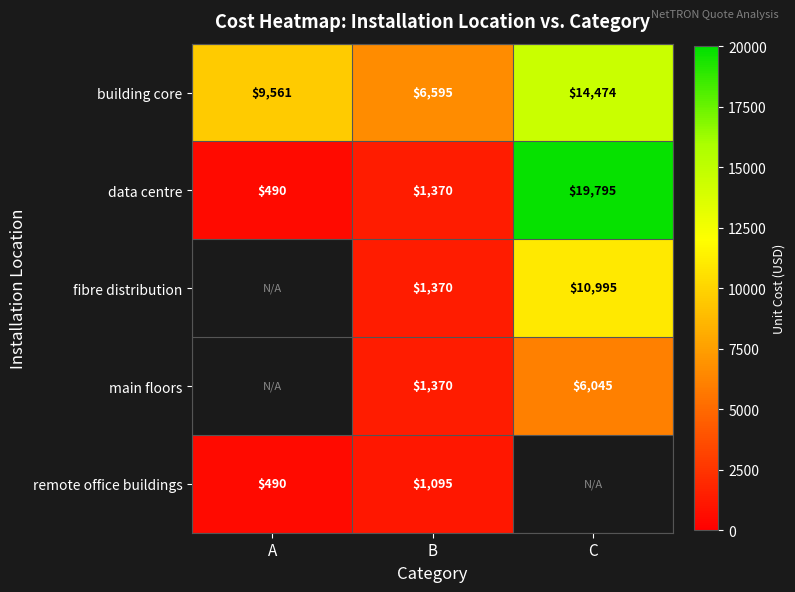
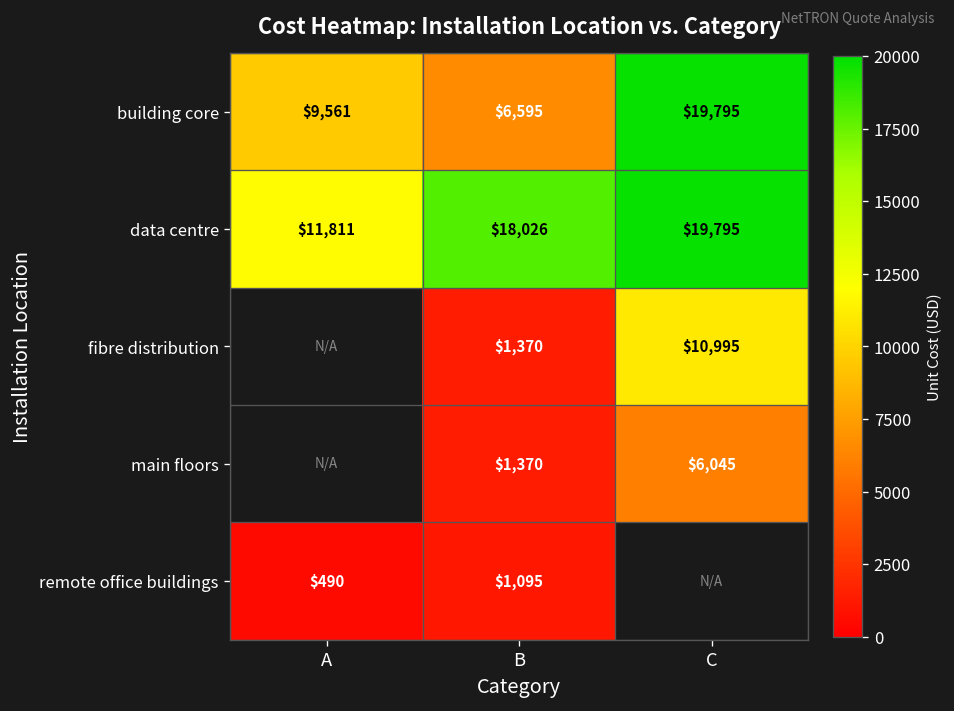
building core, C: $14,474 -> $19,795
data centre, A: $490 -> $11,811
data centre, B: $1,370 -> $18,026
